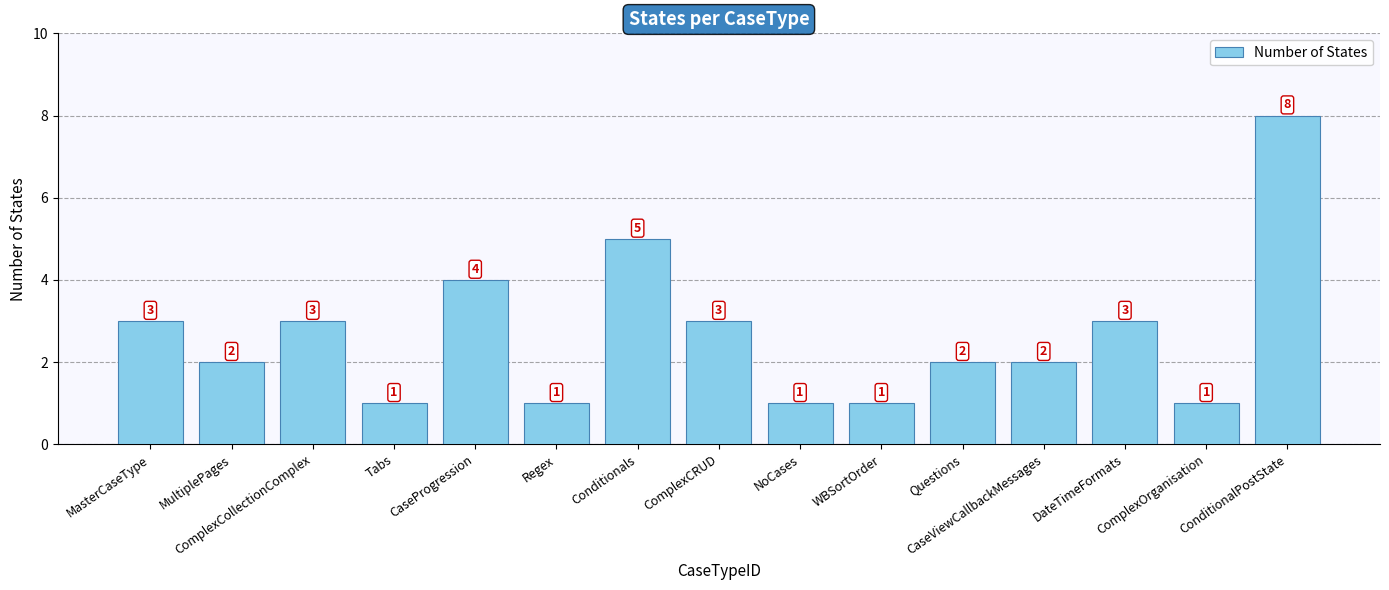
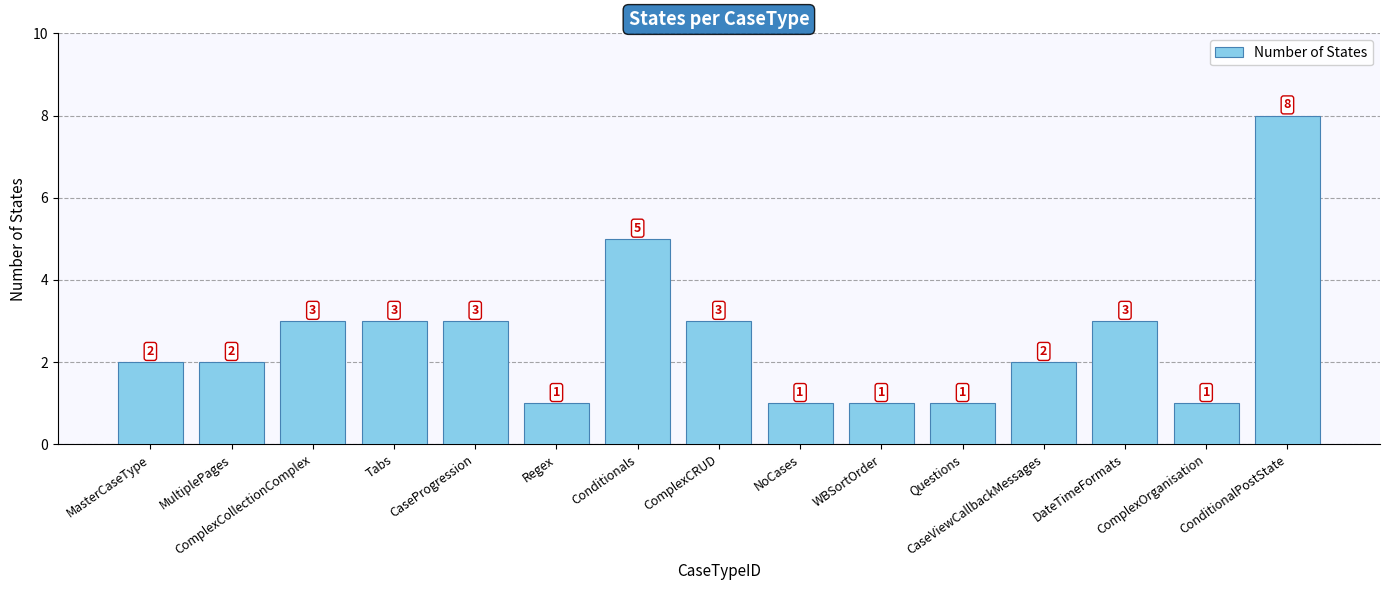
MasterCaseType: 3 -> 2
Tabs: 1 -> 3
CaseProgression: 4 -> 3
Questions: 2 -> 1
